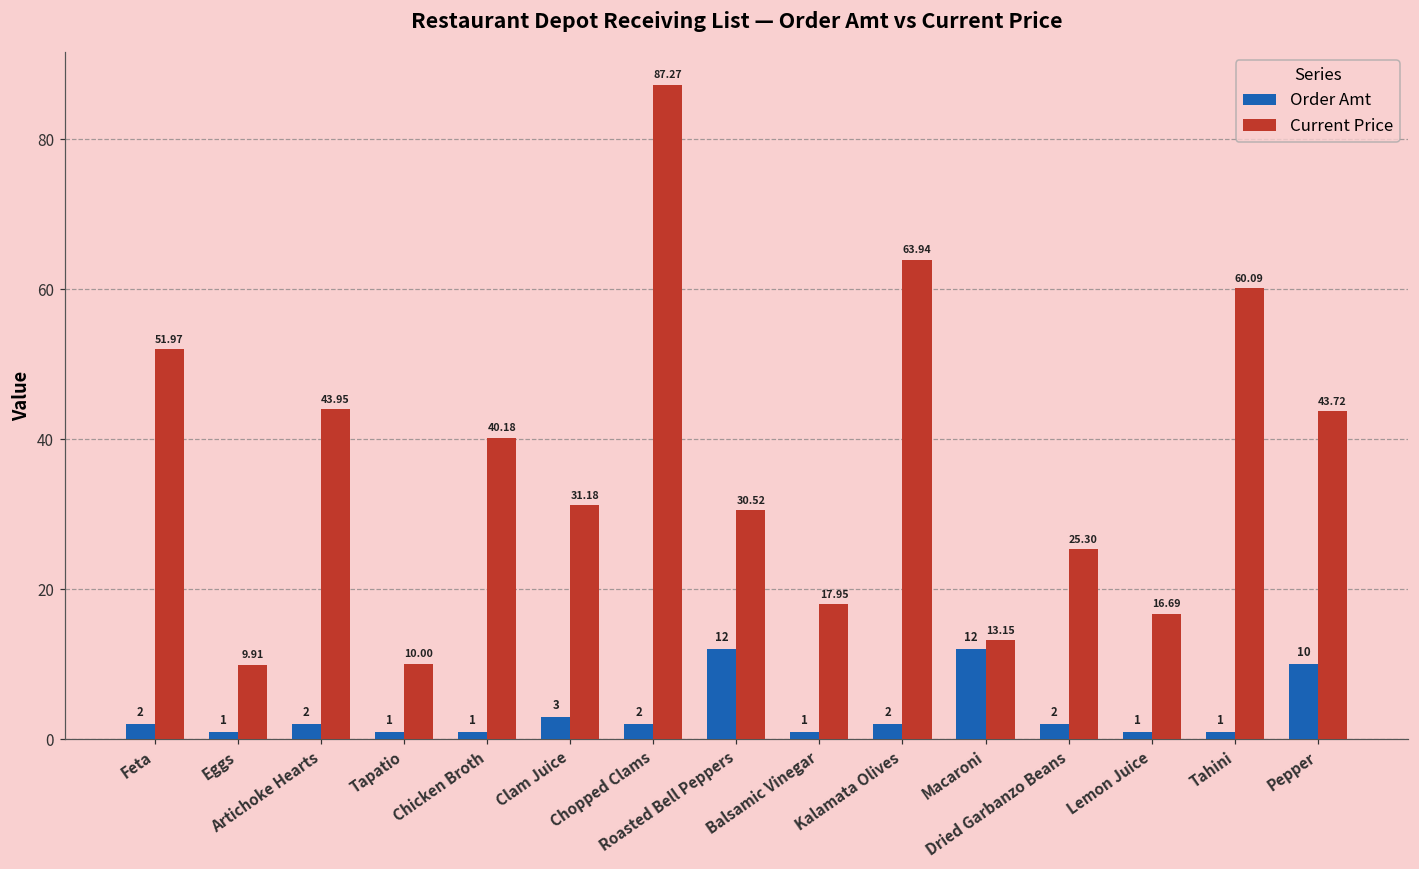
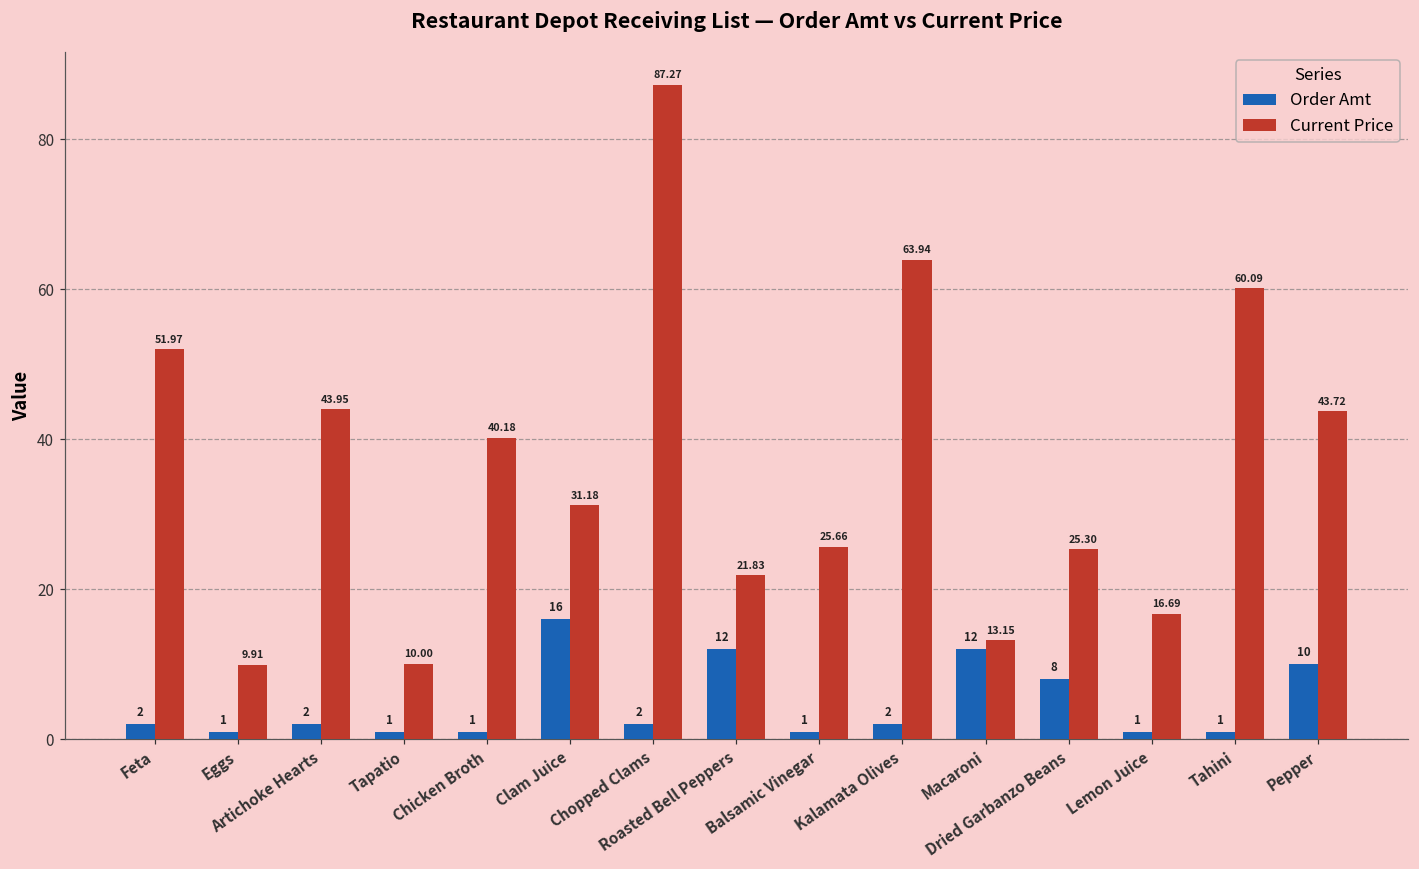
Order Amt, Clam Juice: 3 -> 16
Current Price, Roasted Bell Peppers: 30.52 -> 21.83
Current Price, Balsamic Vinegar: 17.95 -> 25.66
Order Amt, Dried Garbanzo Beans: 2 -> 8
